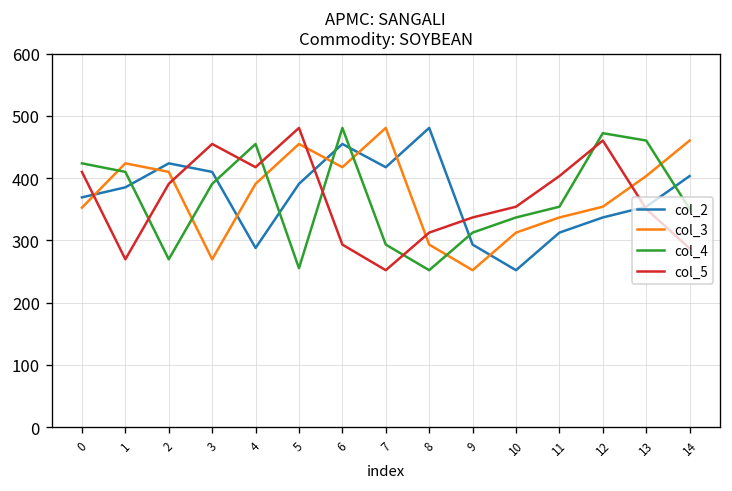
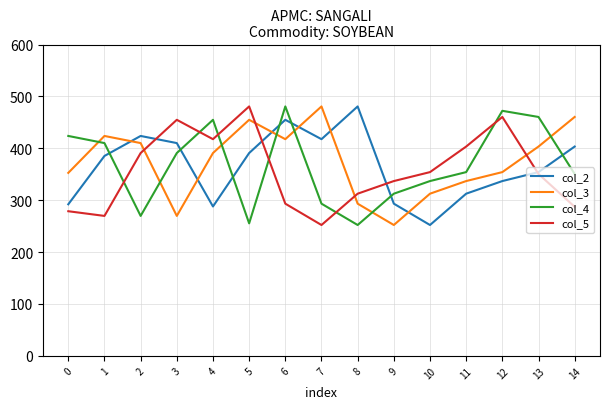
col_2, 0: 370 -> 290
col_5, 0: 410 -> 280
